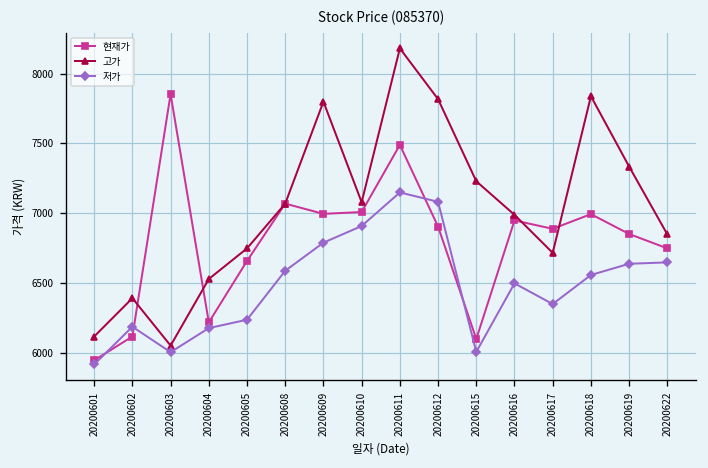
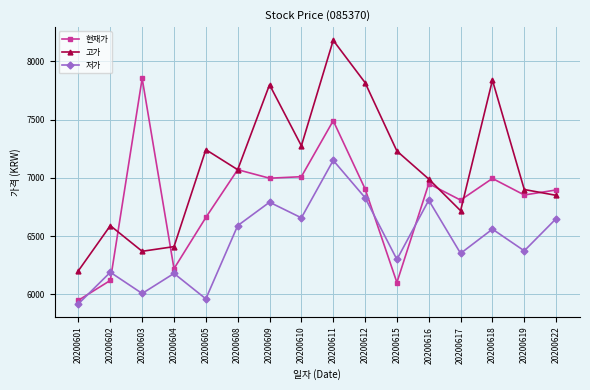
고가, 20200601: 6120 -> 6200
고가, 20200602: 6390 -> 6590
고가, 20200603: 6060 -> 6370
고가, 20200604: 6530 -> 6410
고가, 20200605: 6750 -> 7240
저가, 20200605: 6240 -> 5960
고가, 20200610: 7080 -> 7280
저가, 20200610: 6910 -> 6660
저가, 20200612: 7080 -> 6830
저가, 20200615: 6010 -> 6300
저가, 20200616: 6500 -> 6810
현재가, 20200617: 6890 -> 6810
고가, 20200619: 7340 -> 6900
저가, 20200619: 6640 -> 6370
현재가, 20200622: 6750 -> 6900
